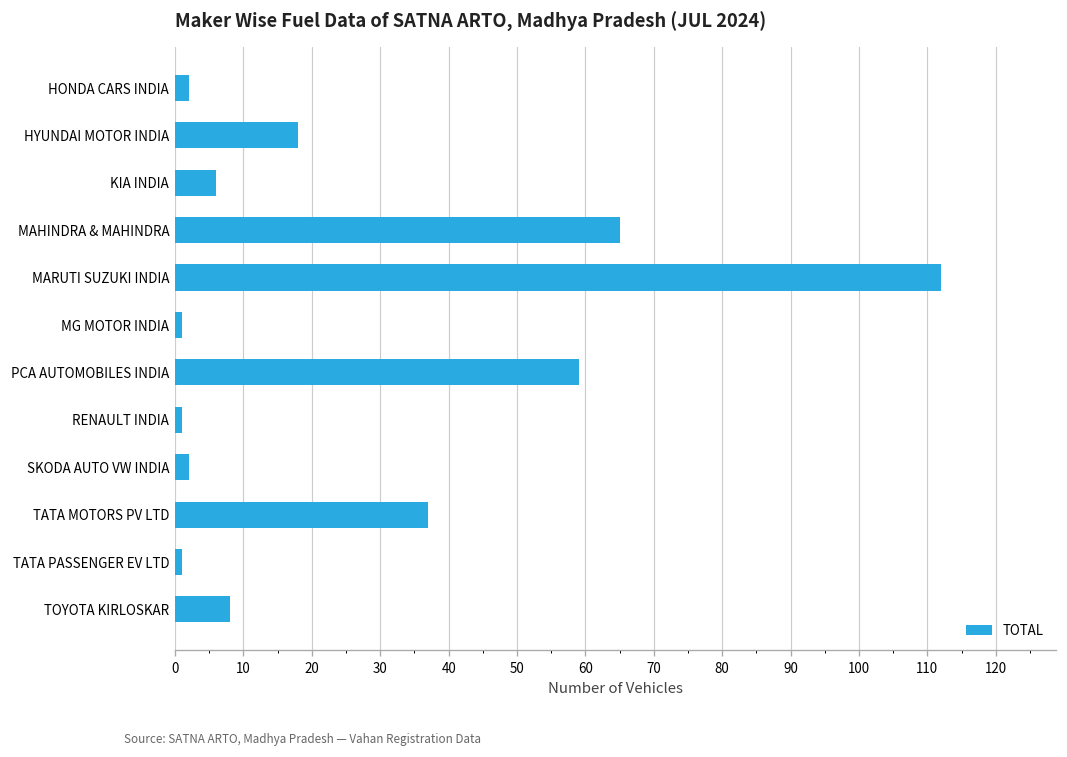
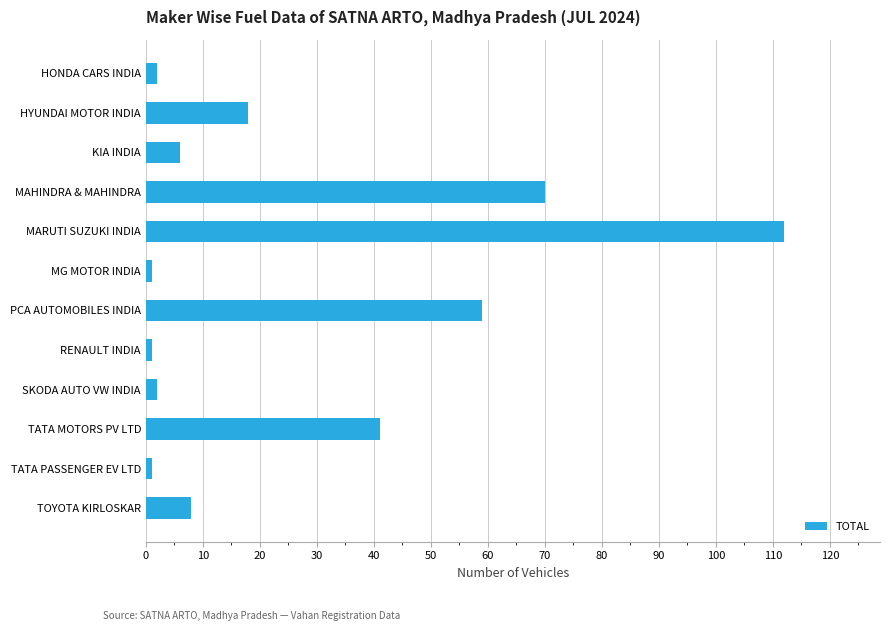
MAHINDRA & MAHINDRA: 65 -> 70
TATA MOTORS PV LTD: 37 -> 41
